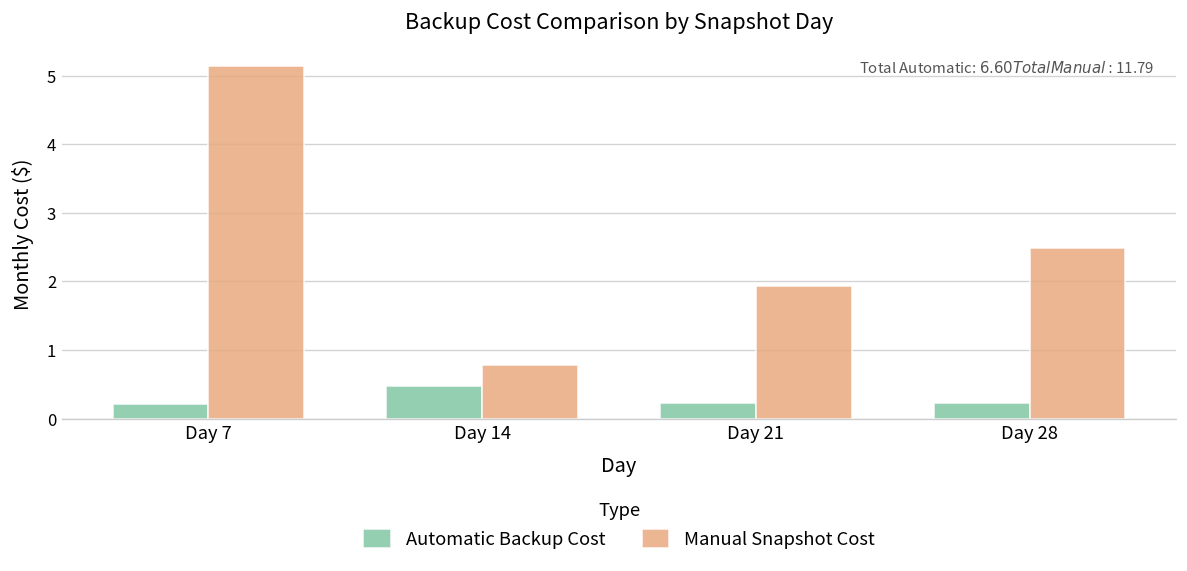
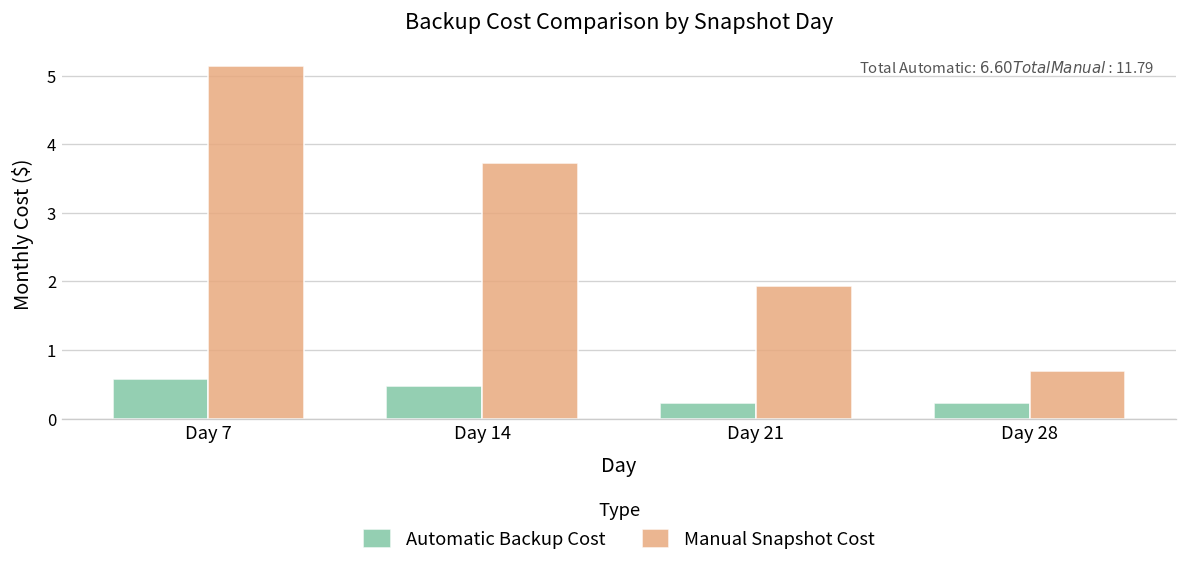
Automatic Backup Cost, Day 7: 0.2 -> 0.6
Manual Snapshot Cost, Day 14: 0.8 -> 3.7
Manual Snapshot Cost, Day 28: 2.5 -> 0.7
